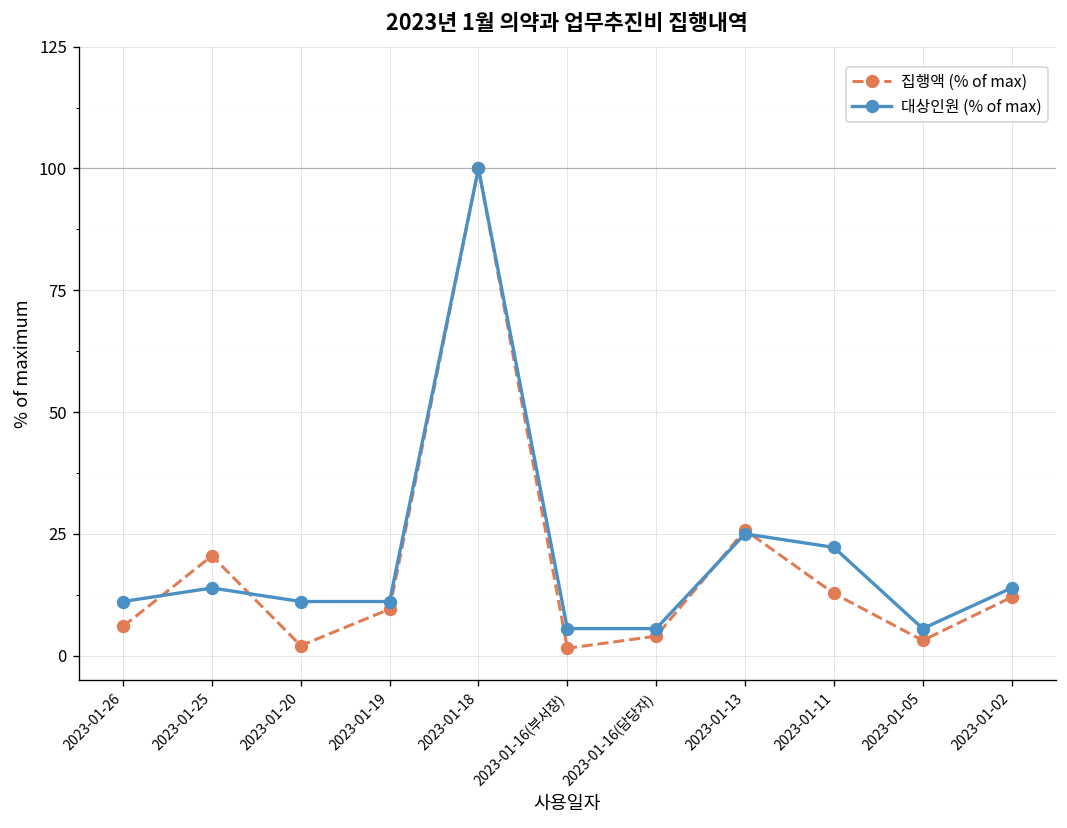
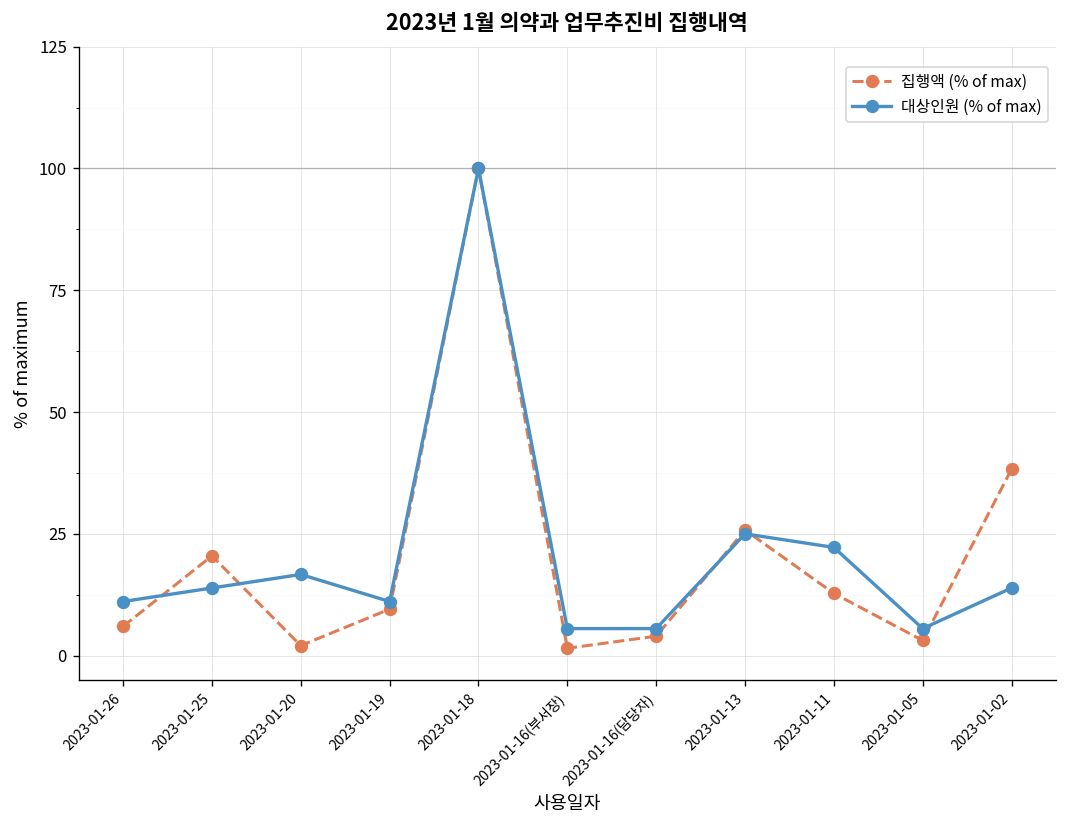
대상인원 (% of max), 2023-01-20: 11 -> 17
집행액 (% of max), 2023-01-02: 12 -> 38
